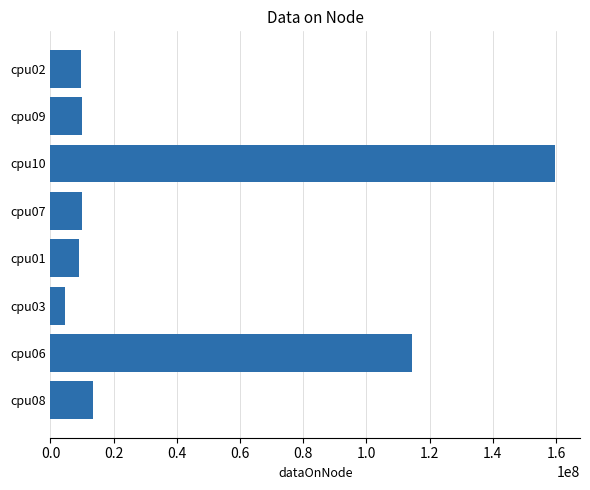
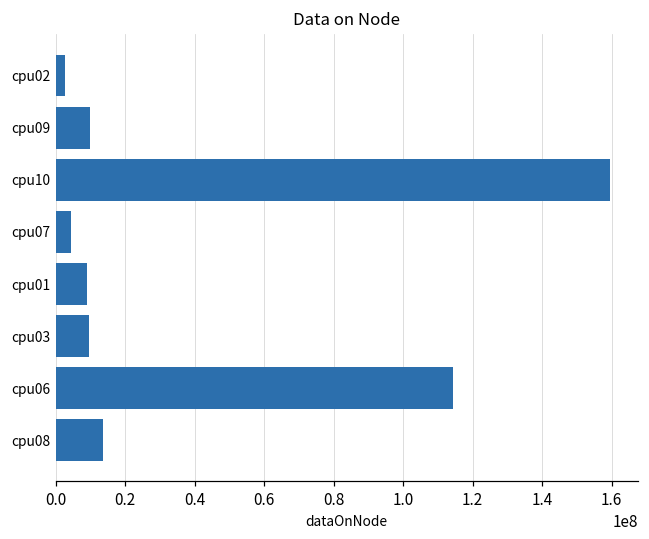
cpu02: 10000000 -> 3000000
cpu07: 10000000 -> 4000000
cpu03: 5000000 -> 10000000
